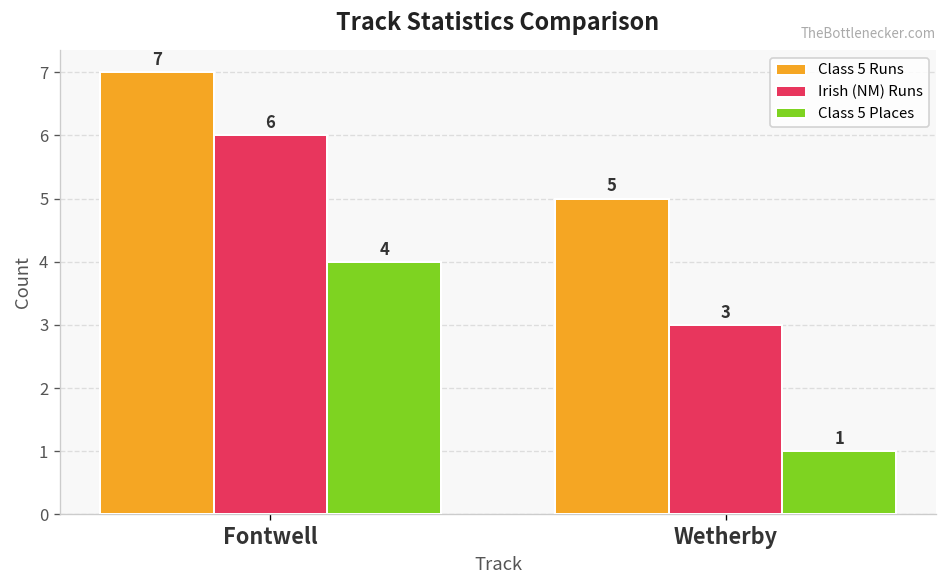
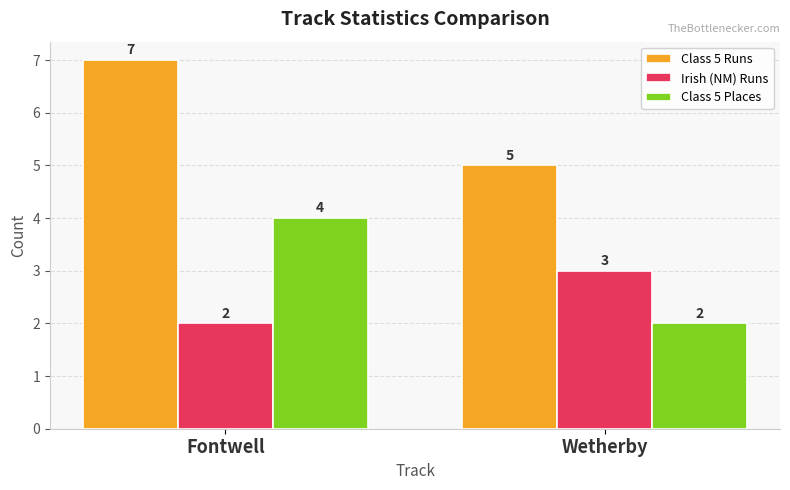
Irish (NM) Runs, Fontwell: 6 -> 2
Class 5 Places, Wetherby: 1 -> 2
